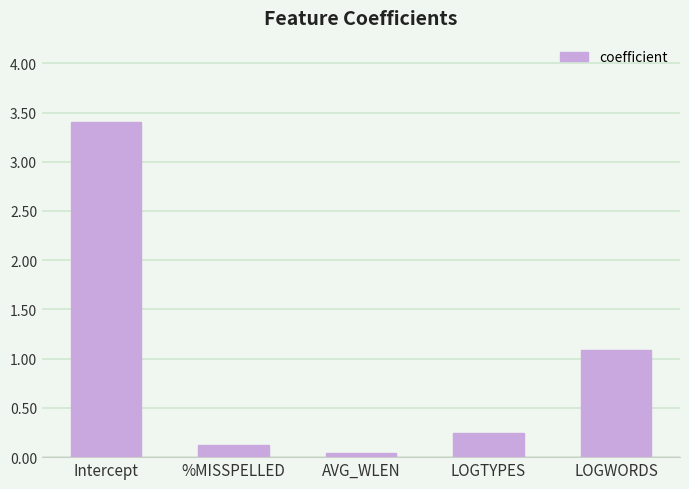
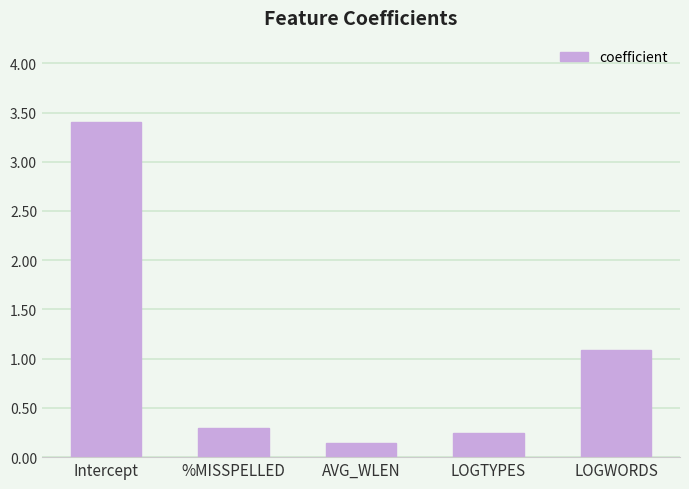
%MISSPELLED: 0.1 -> 0.3
AVG_WLEN: 0.0 -> 0.1
